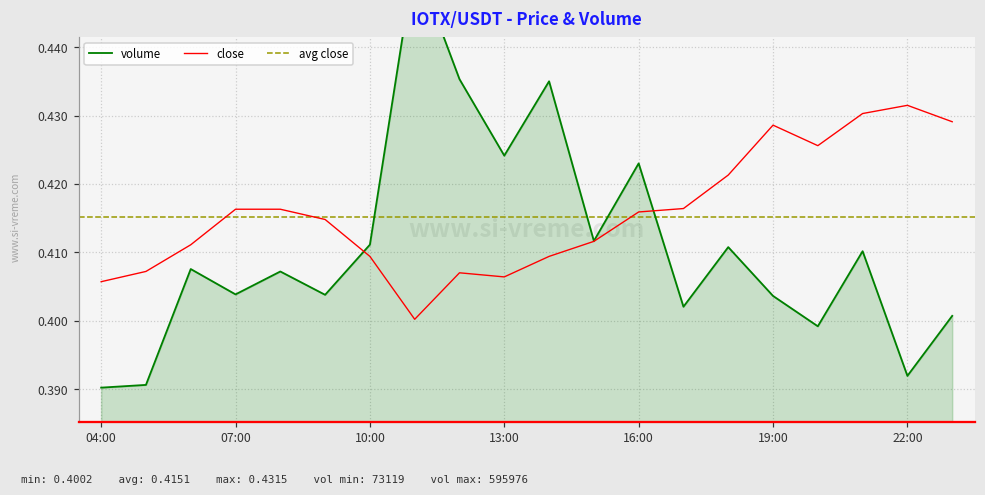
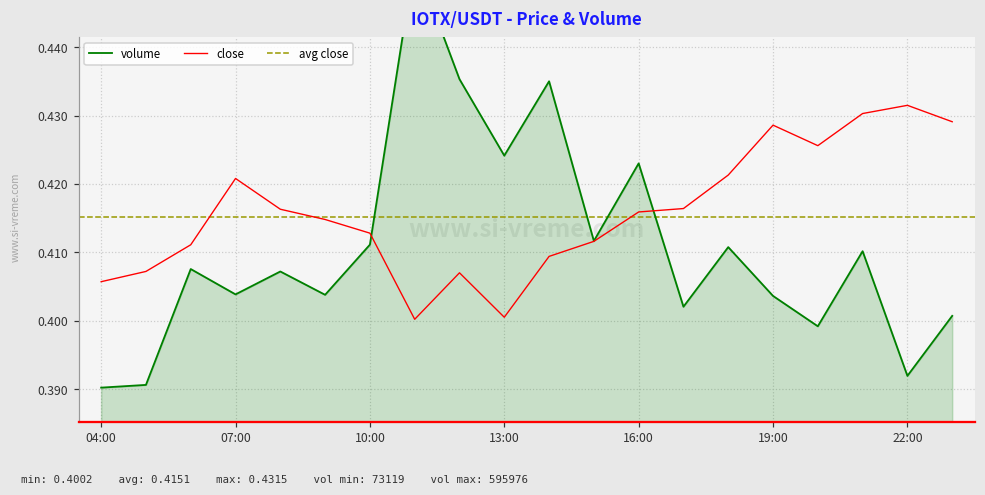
close, 07:00: 0.416 -> 0.421
close, 10:00: 0.409 -> 0.413
close, 13:00: 0.406 -> 0.401
